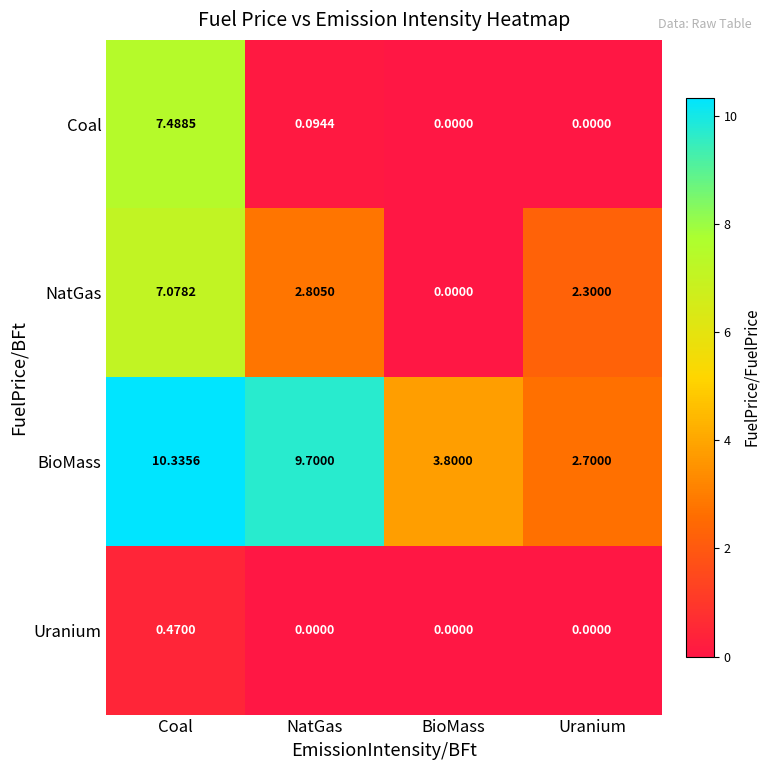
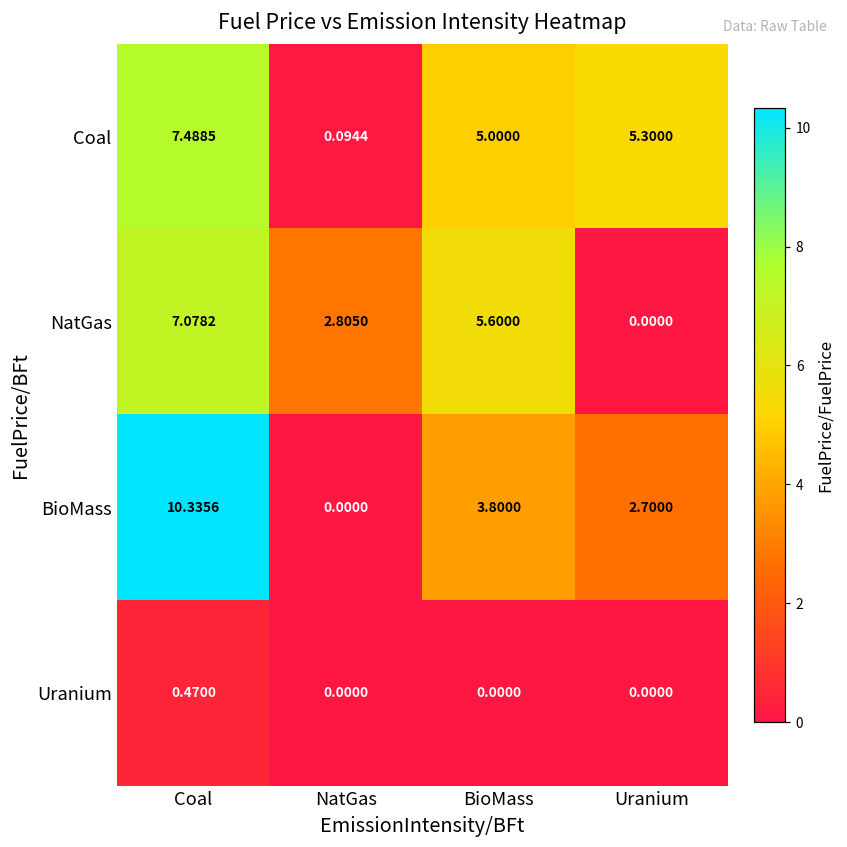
Coal, BioMass: 0.0000 -> 5.0000
Coal, Uranium: 0.0000 -> 5.3000
NatGas, BioMass: 0.0000 -> 5.6000
NatGas, Uranium: 2.3000 -> 0.0000
BioMass, NatGas: 9.7000 -> 0.0000
